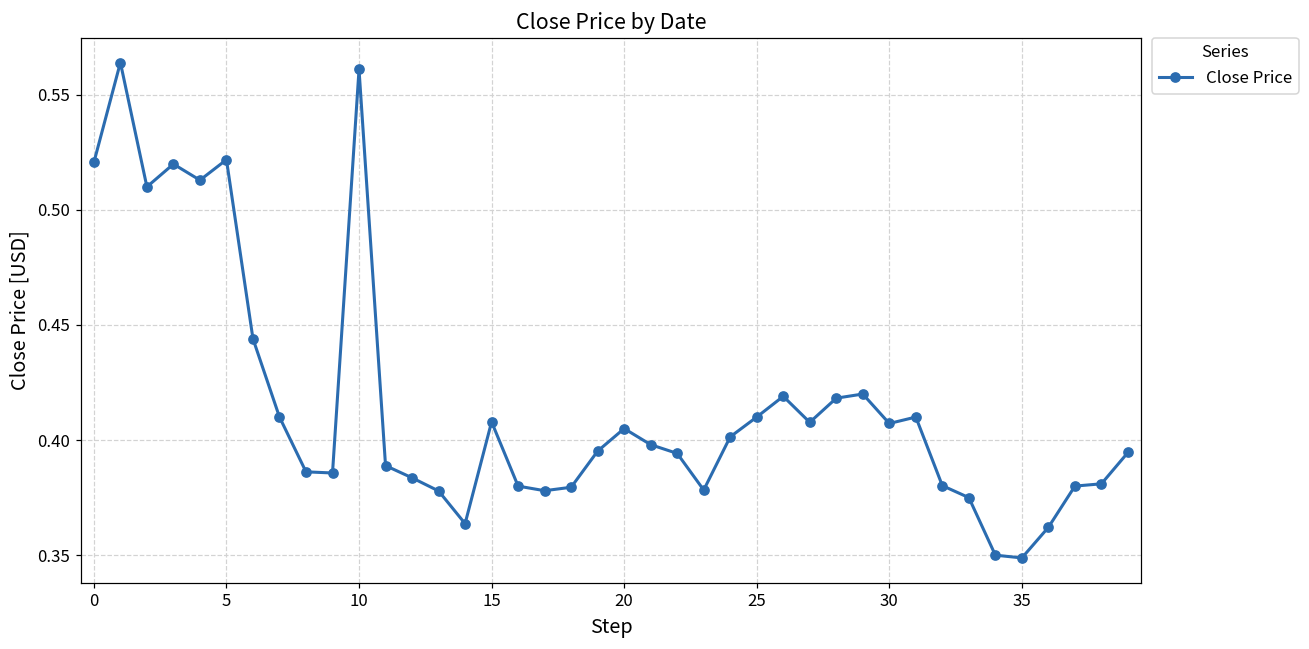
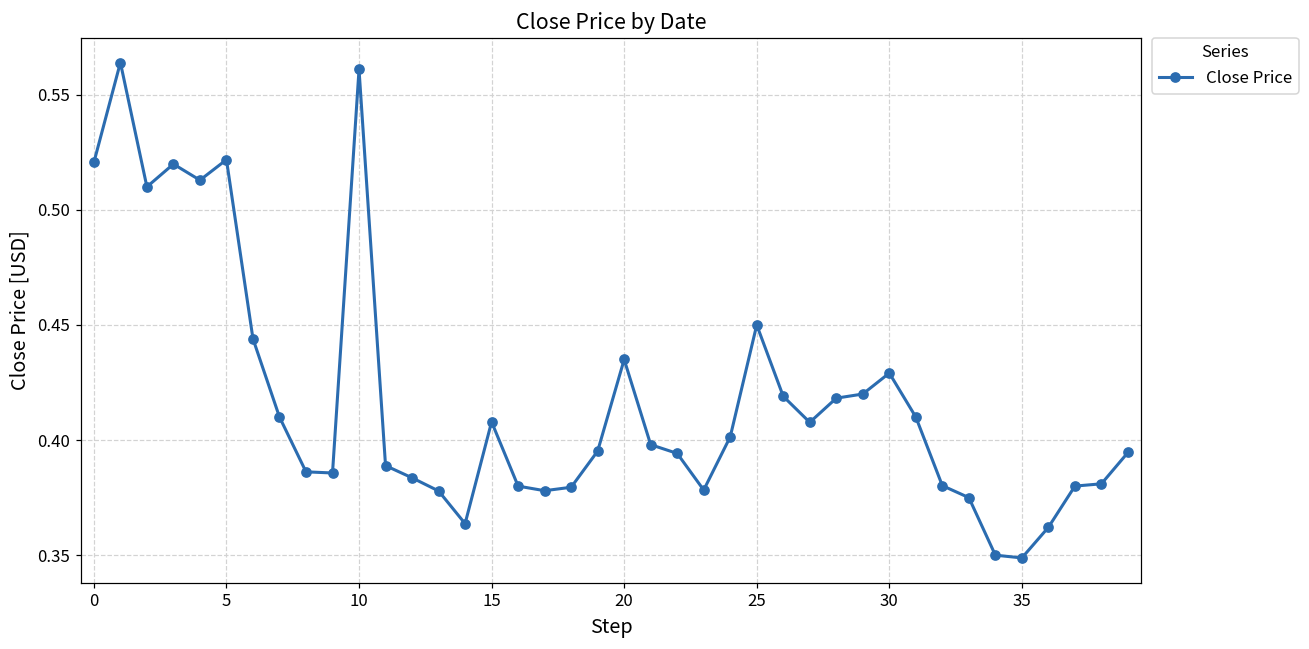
20: 0.405 -> 0.435
25: 0.41 -> 0.45
30: 0.407 -> 0.429
